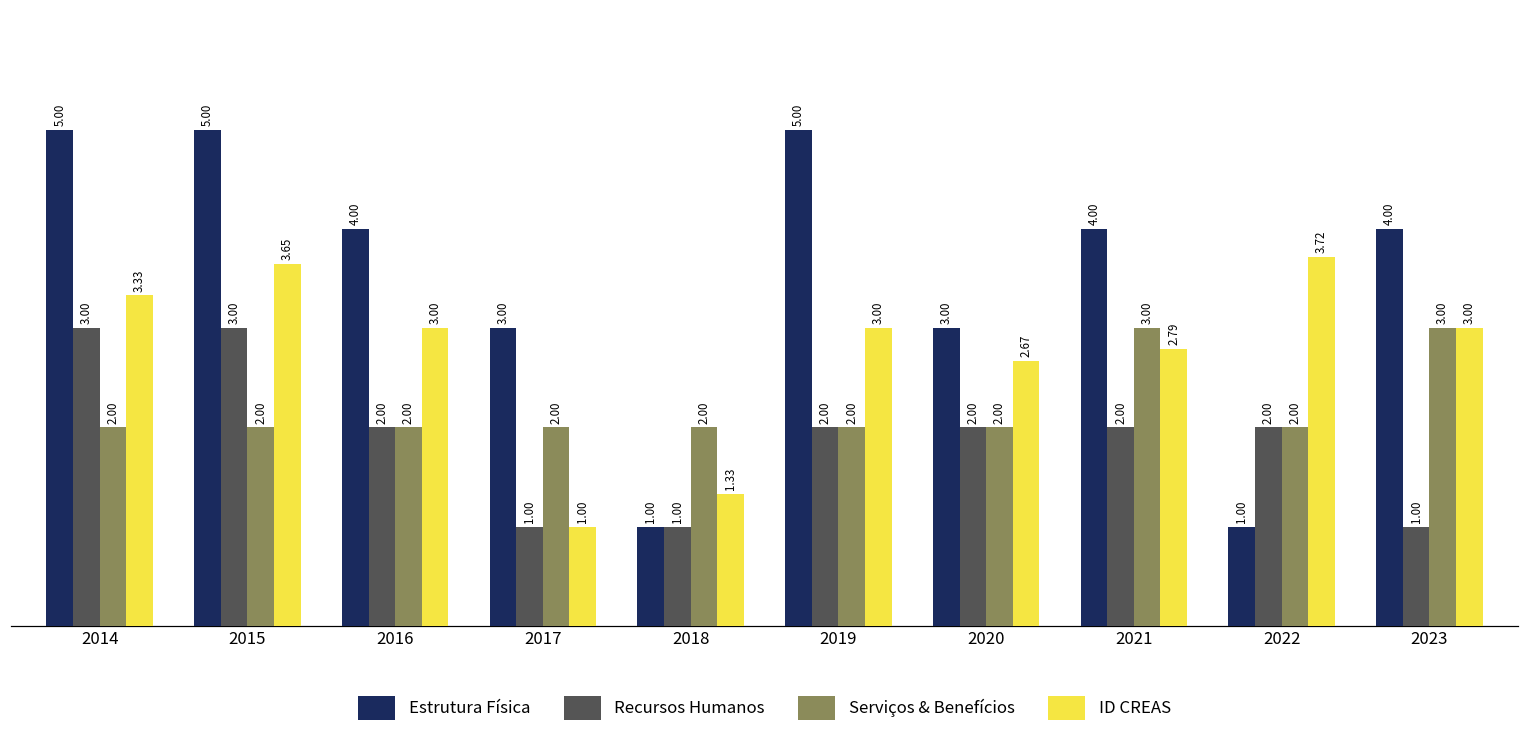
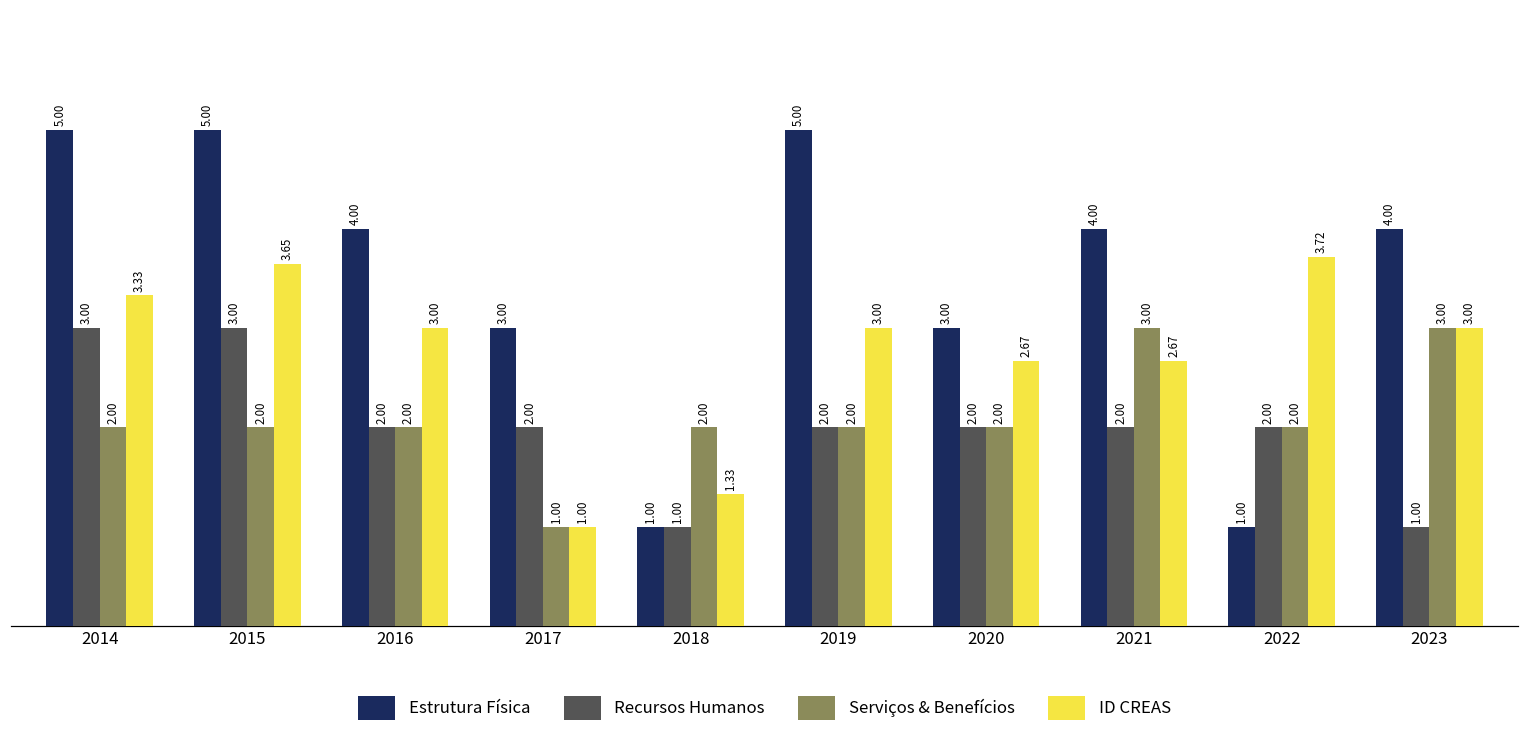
Recursos Humanos, 2017: 1.00 -> 2.00
Serviços & Benefícios, 2017: 2.00 -> 1.00
ID CREAS, 2021: 2.79 -> 2.67
